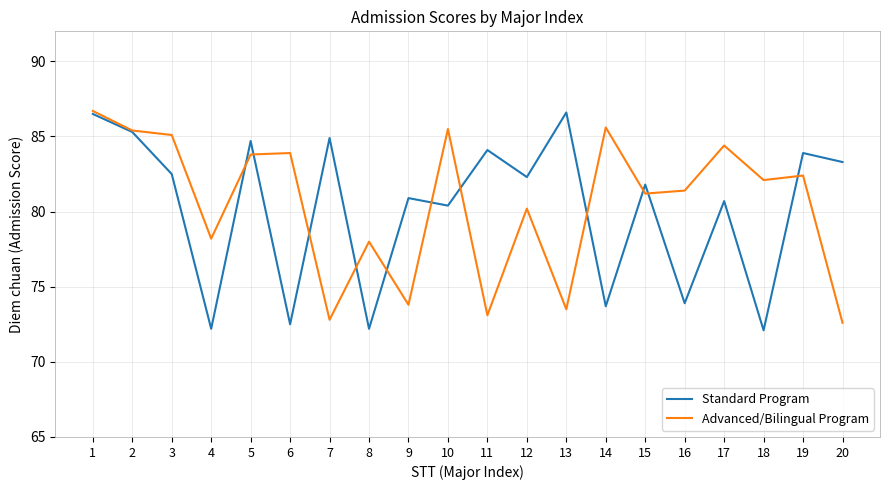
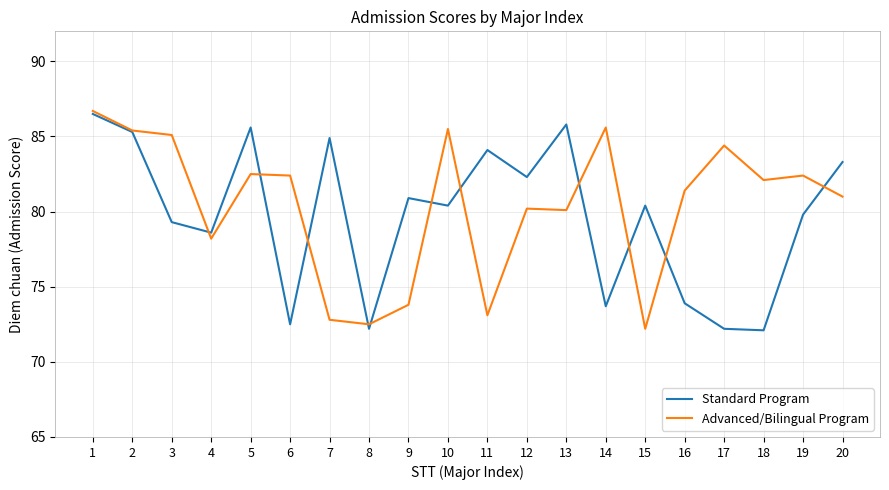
Standard Program, 3: 82.5 -> 79.3
Standard Program, 4: 72.2 -> 78.6
Standard Program, 5: 84.7 -> 85.6
Advanced/Bilingual Program, 5: 83.8 -> 82.5
Advanced/Bilingual Program, 6: 83.9 -> 82.4
Advanced/Bilingual Program, 8: 78.0 -> 72.5
Standard Program, 13: 86.6 -> 85.8
Advanced/Bilingual Program, 13: 73.5 -> 80.1
Standard Program, 15: 81.8 -> 80.4
Advanced/Bilingual Program, 15: 81.2 -> 72.2
Standard Program, 17: 80.7 -> 72.2
Standard Program, 19: 83.9 -> 79.8
Advanced/Bilingual Program, 20: 72.6 -> 81.0
